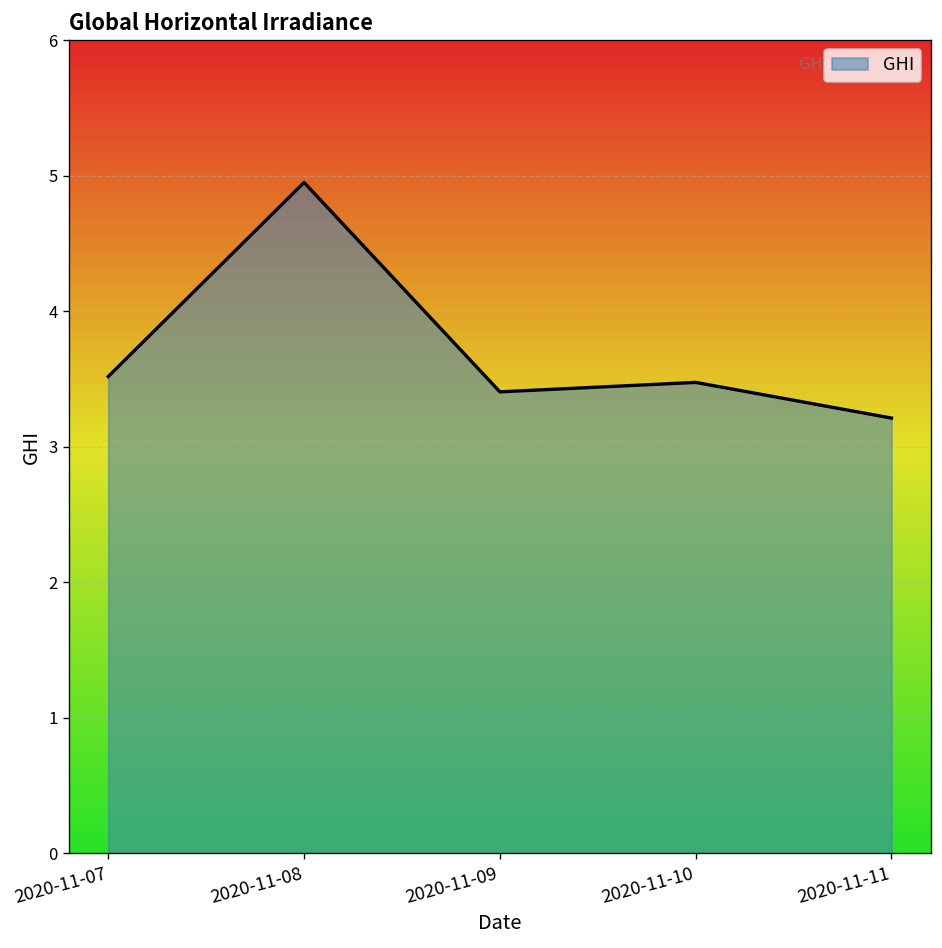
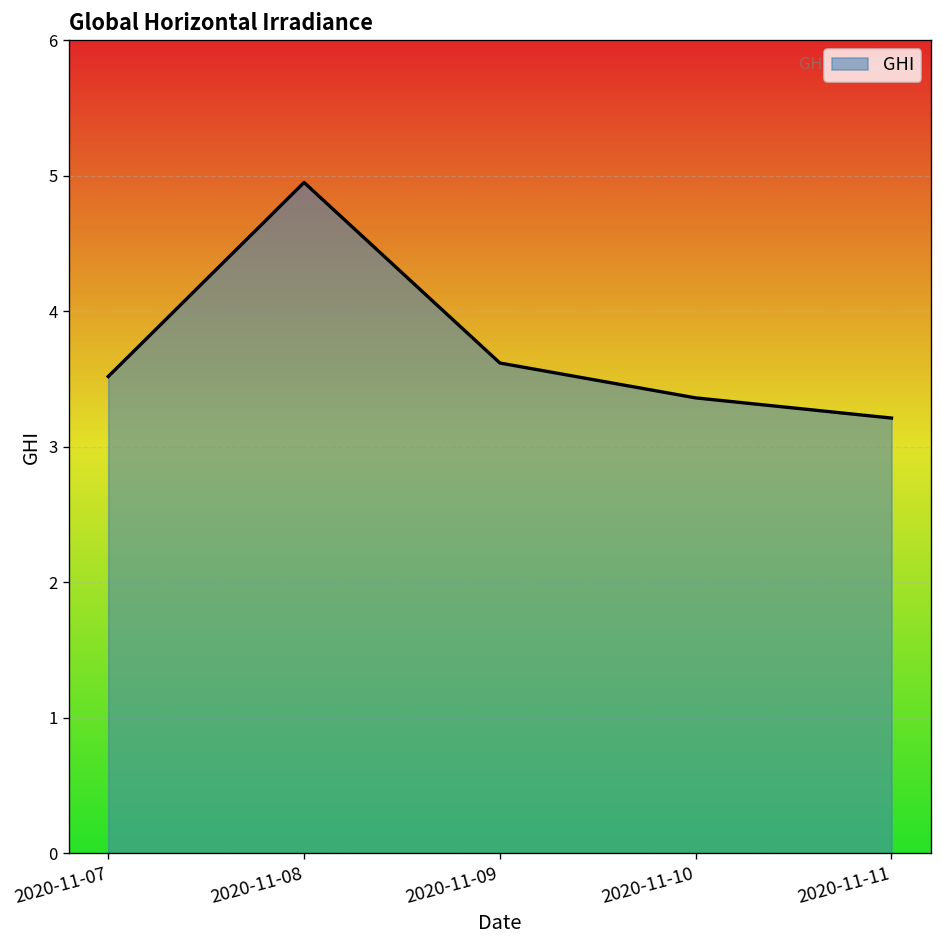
2020-11-09: 3.40 -> 3.62
2020-11-10: 3.47 -> 3.36
